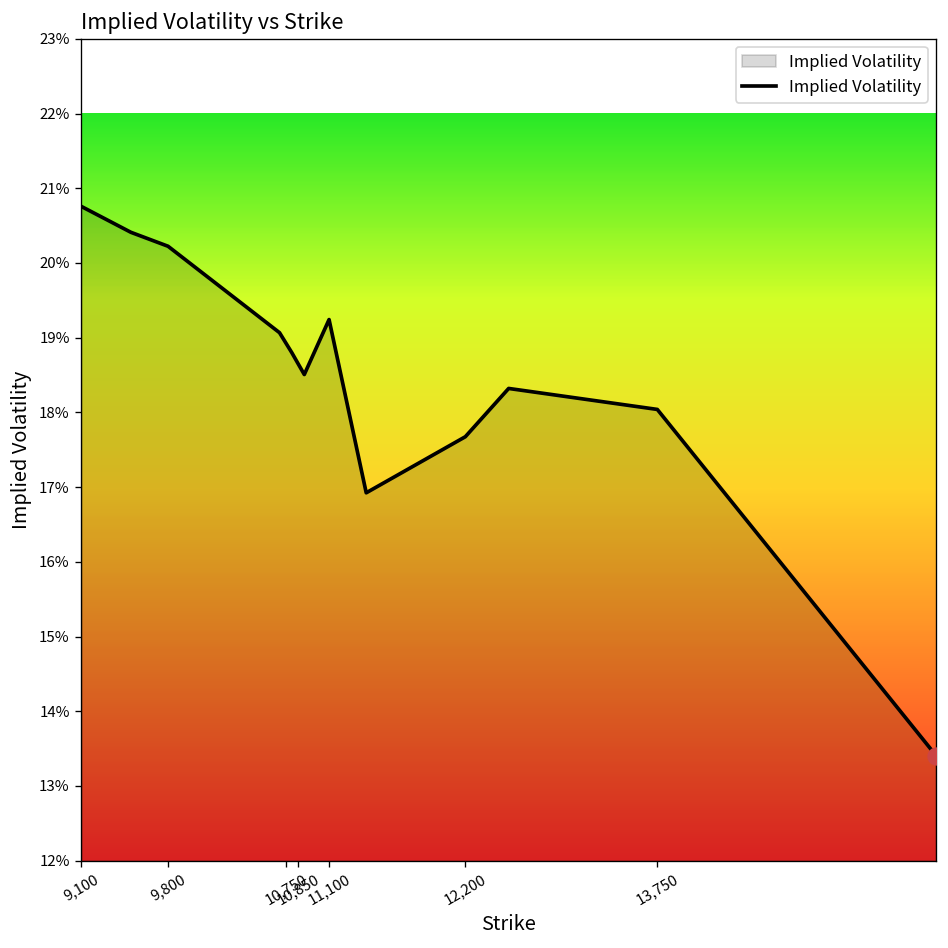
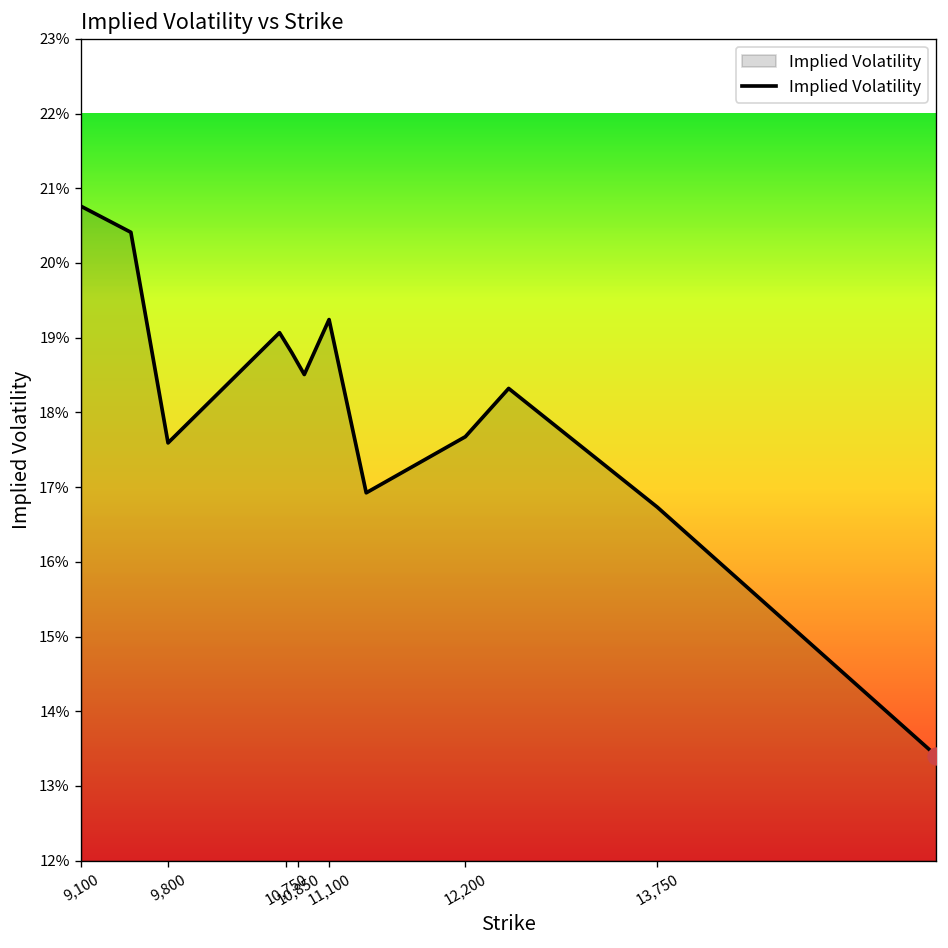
Implied Volatility, 9,800: 20.2% -> 17.6%
Implied Volatility, 13,750: 18.0% -> 16.7%
